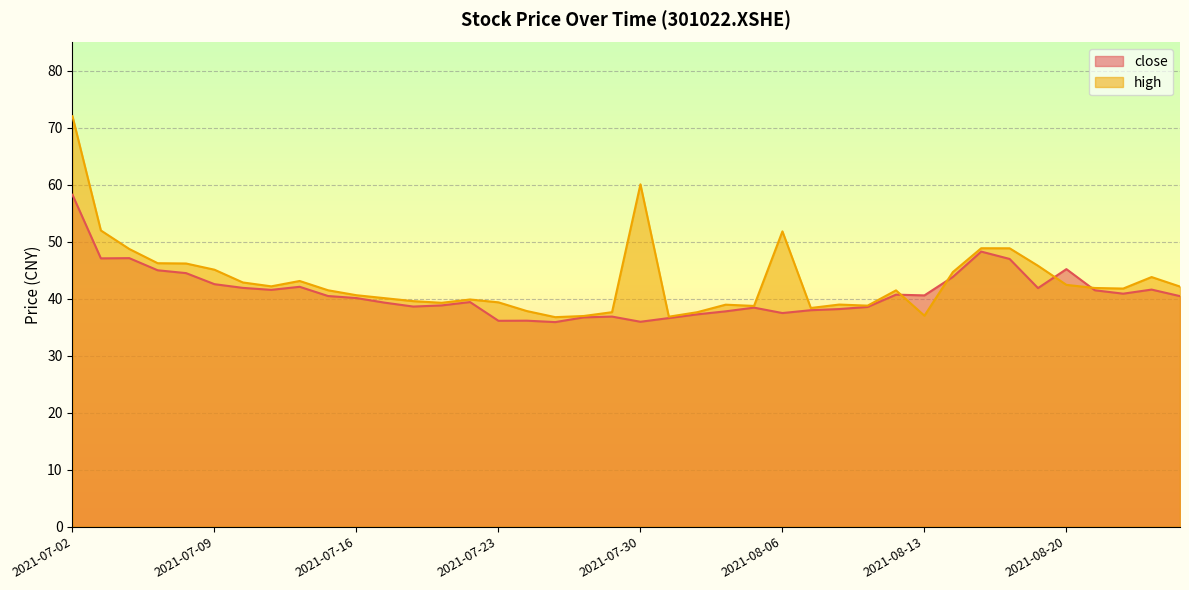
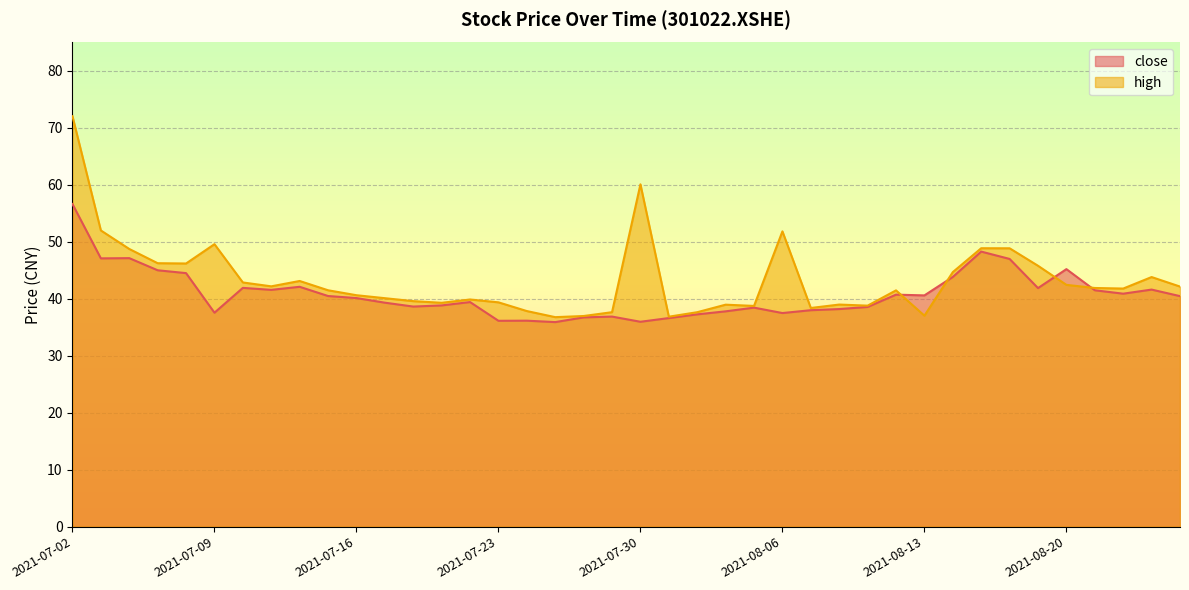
close, 2021-07-02: 58 -> 57
close, 2021-07-09: 43 -> 38
high, 2021-07-09: 45 -> 50
